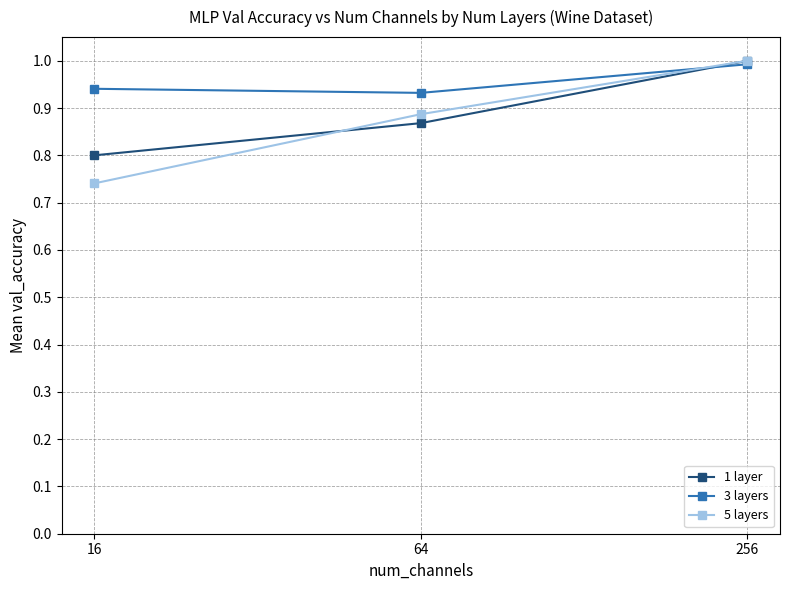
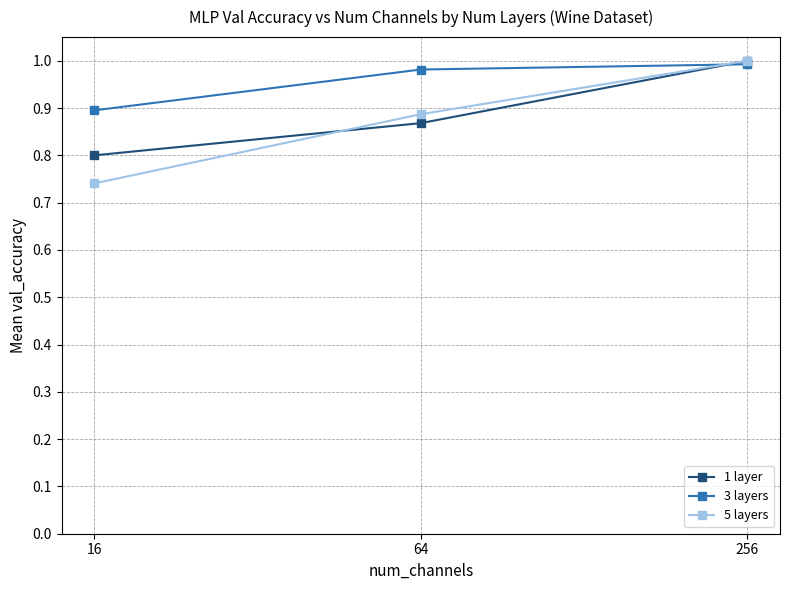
3 layers, 16: 0.94 -> 0.90
3 layers, 64: 0.93 -> 0.98
